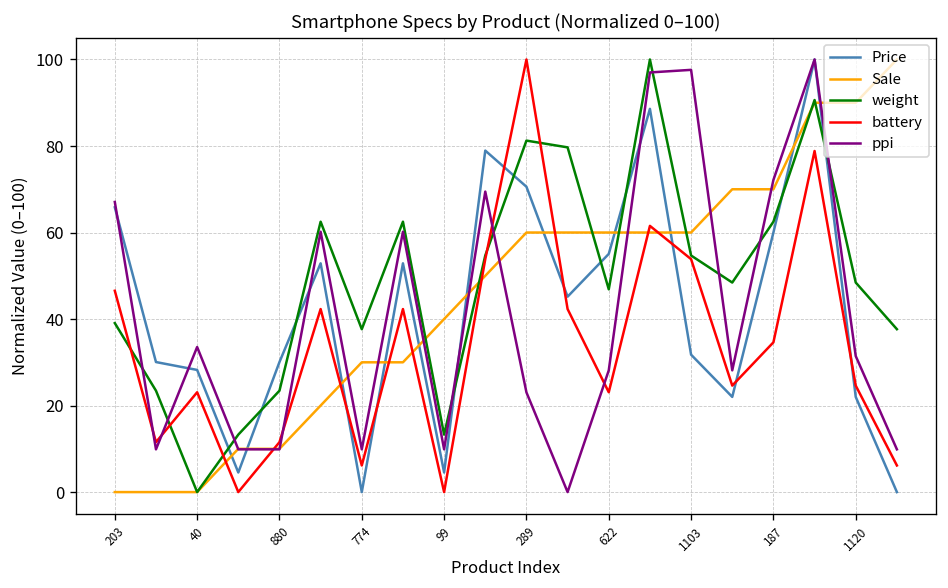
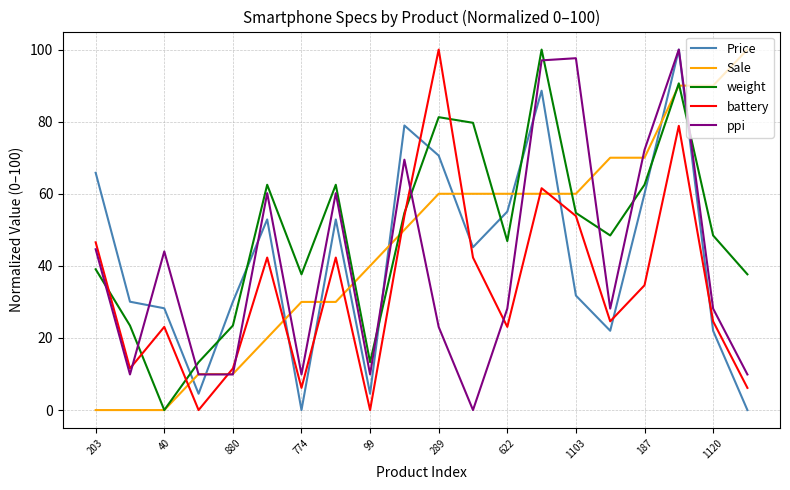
ppi, 203: 67 -> 45
ppi, 40: 34 -> 44
ppi, 1120: 31 -> 28
